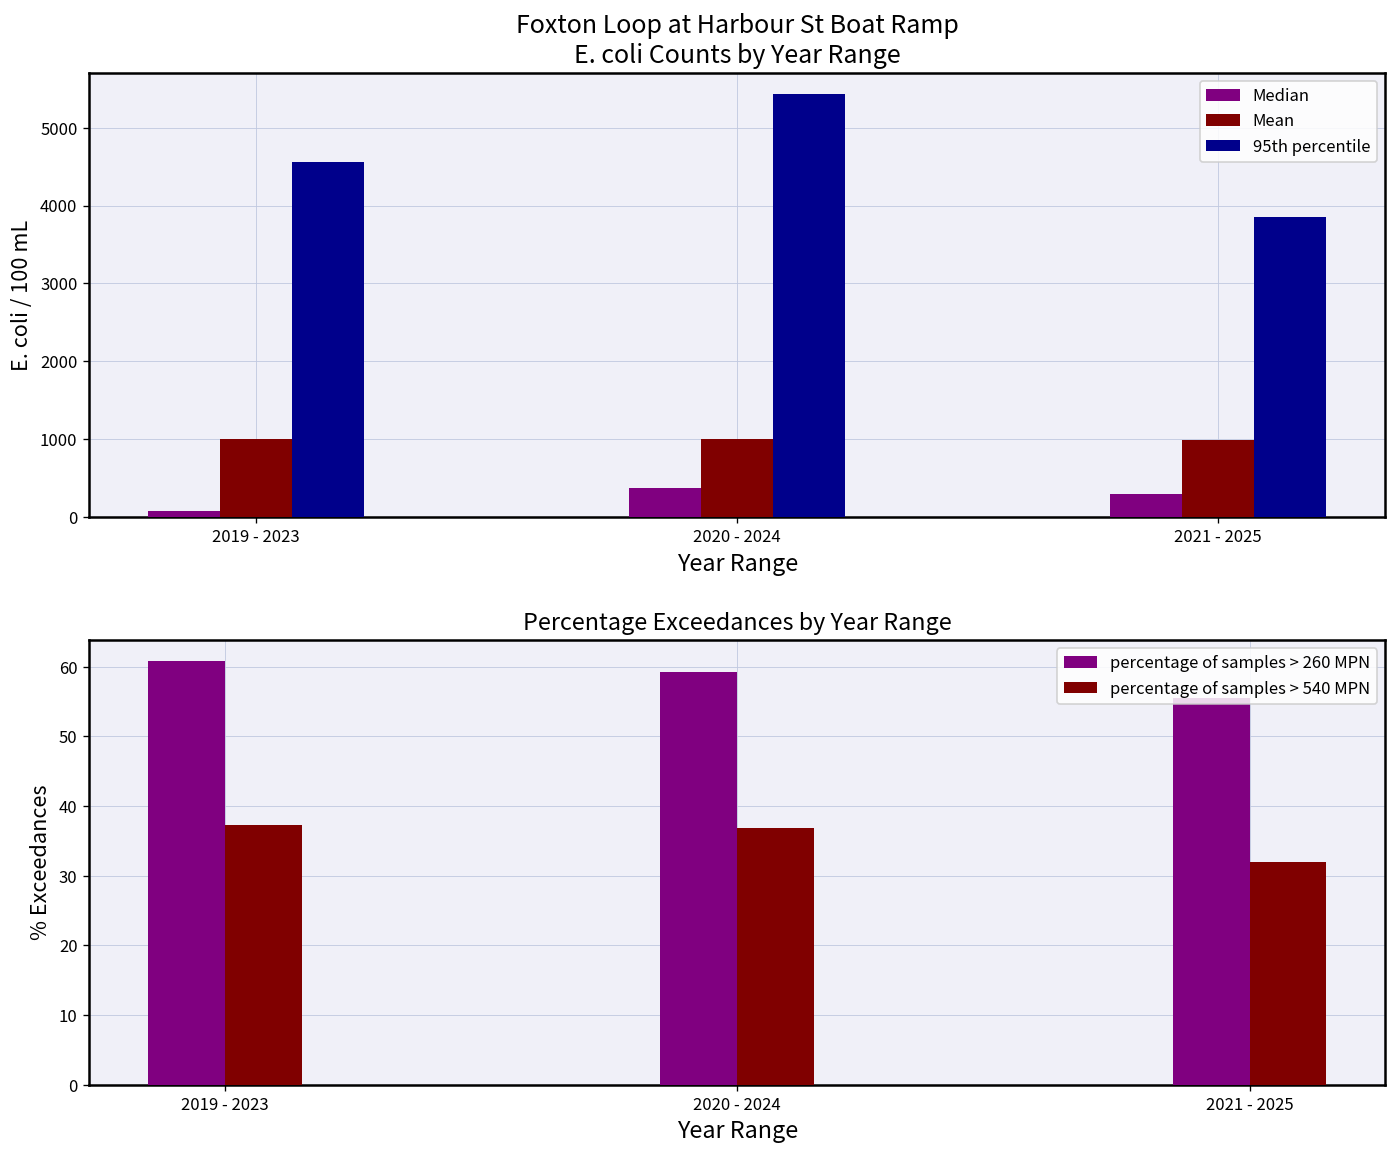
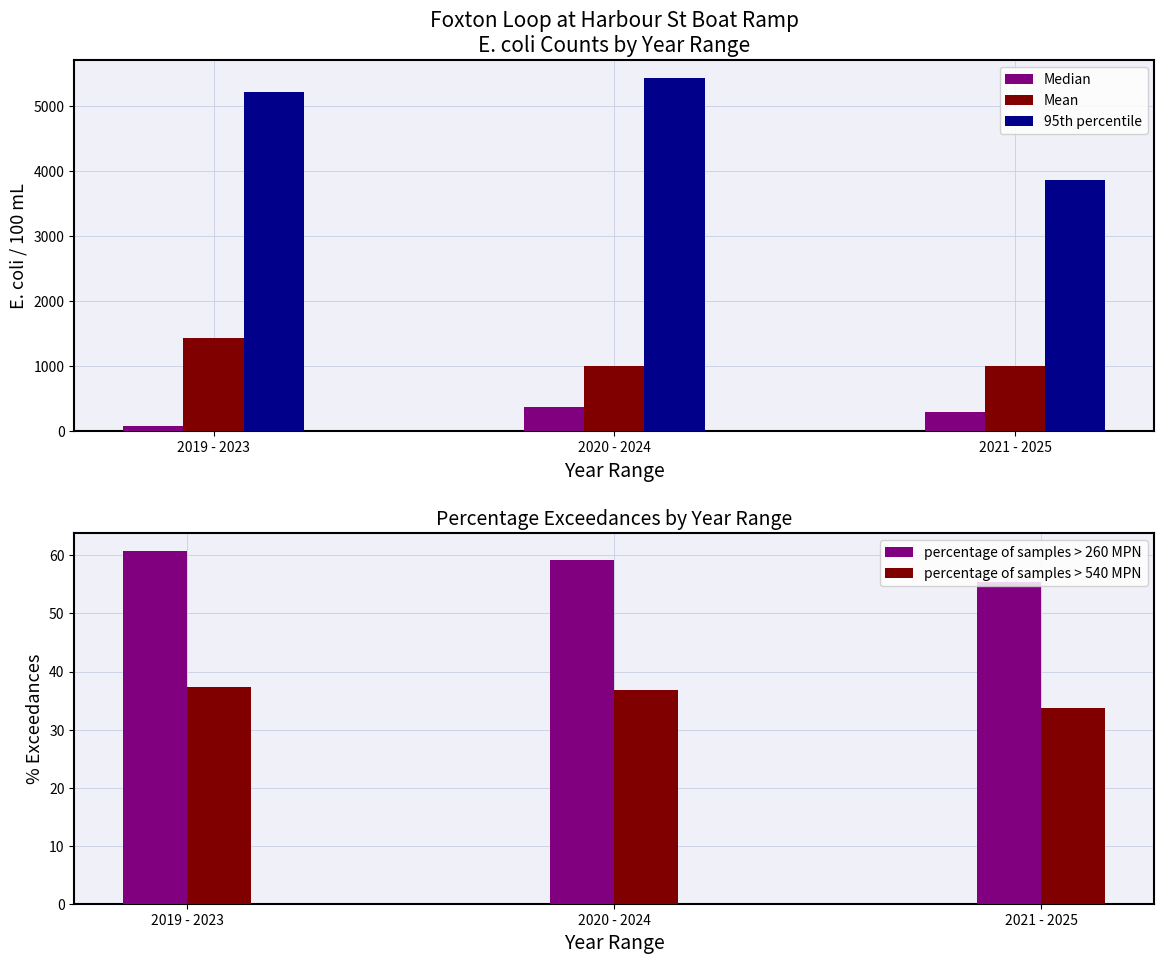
Foxton Loop at Harbour St Boat Ramp E. coli Counts by Year Range, Mean, 2019 - 2023: 1000 -> 1400
Foxton Loop at Harbour St Boat Ramp E. coli Counts by Year Range, 95th percentile, 2019 - 2023: 4600 -> 5200
Percentage Exceedances by Year Range, percentage of samples > 540 MPN, 2021 - 2025: 32 -> 34
